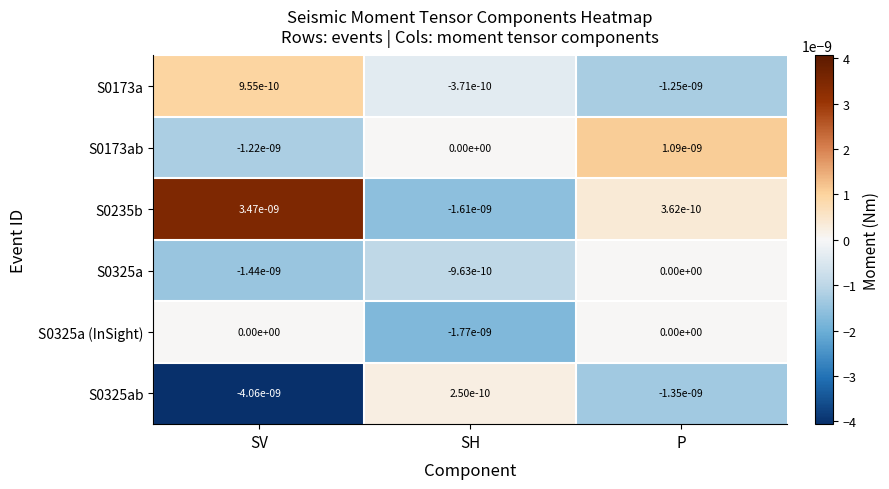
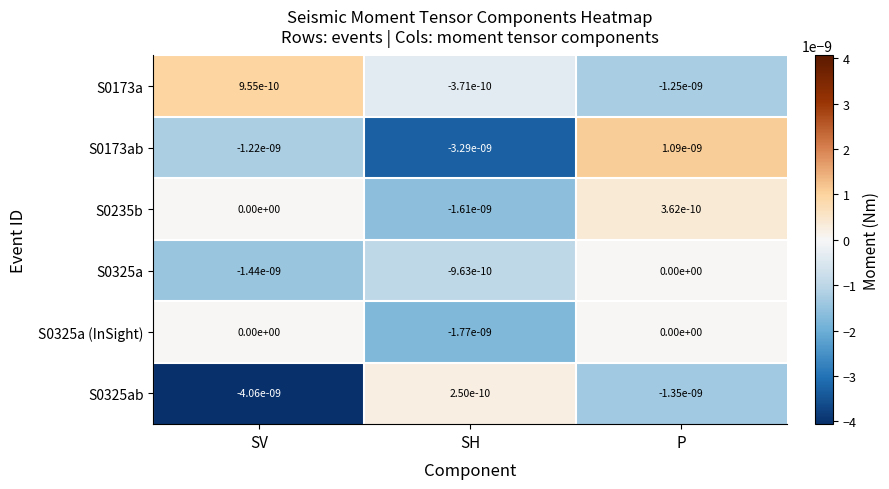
S0173ab, SH: 0.00e+00 -> -3.29e-09
S0235b, SV: 3.47e-09 -> 0.00e+00
